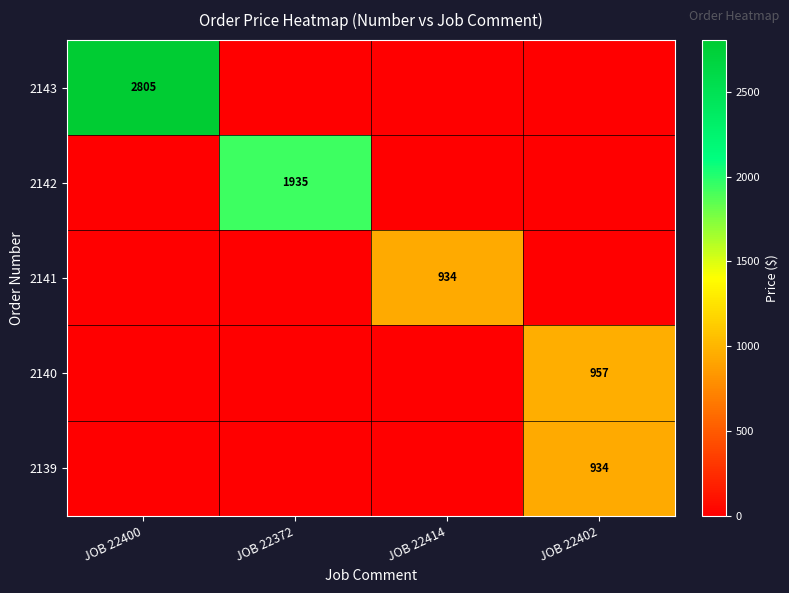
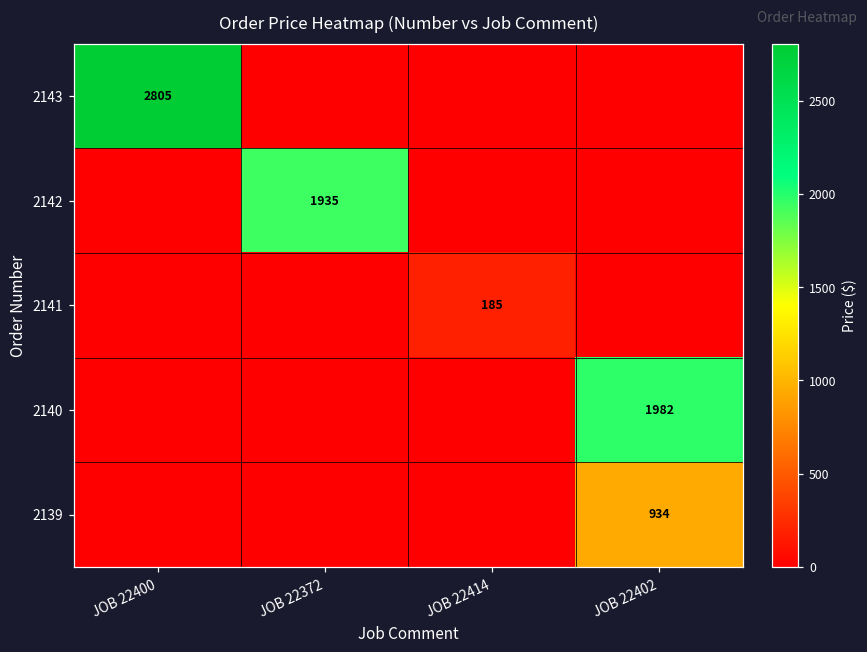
2141, JOB 22414: 934 -> 185
2140, JOB 22402: 957 -> 1982
